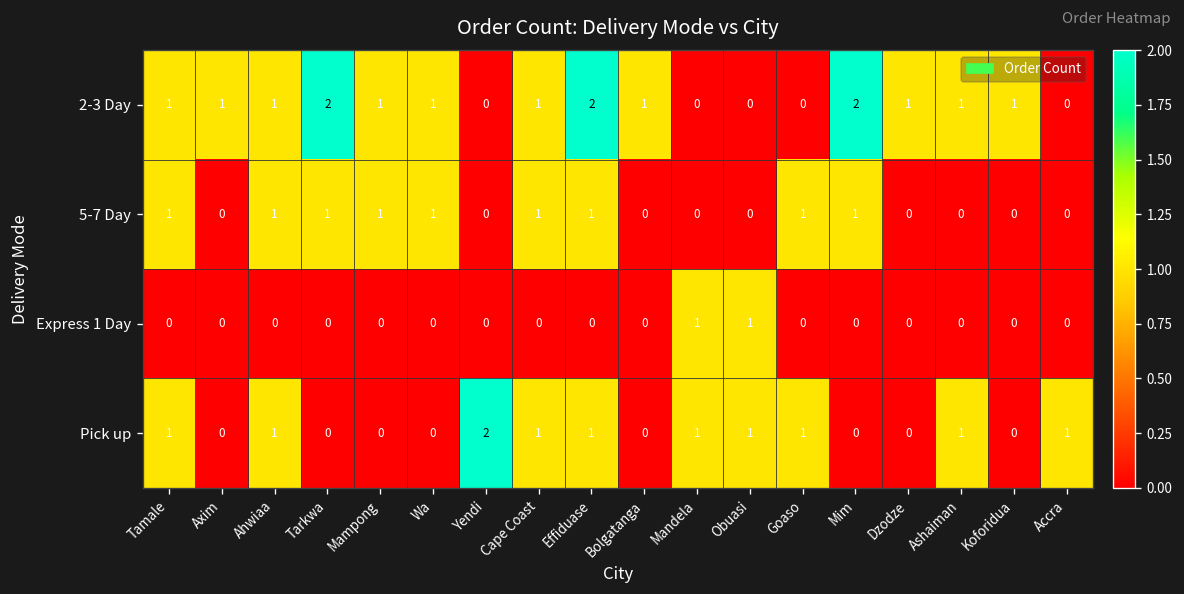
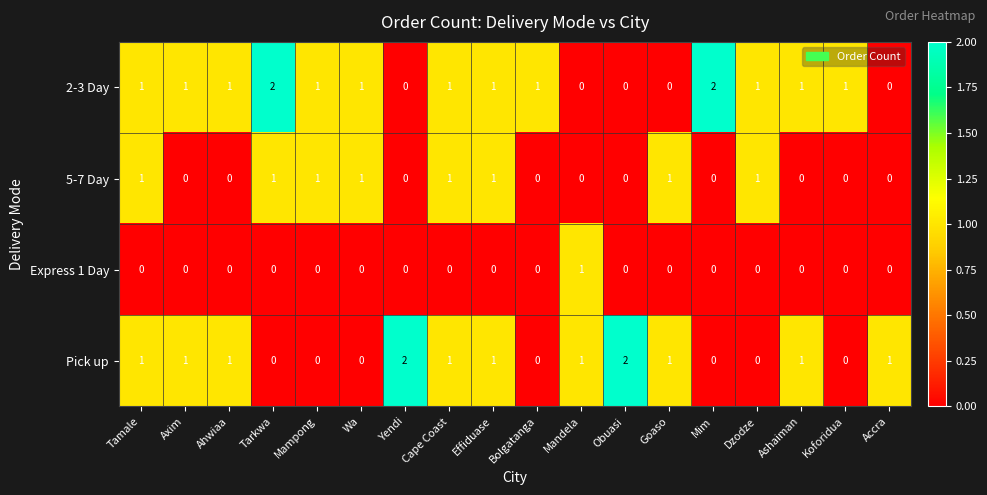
2-3 Day, Effiduase: 2 -> 1
5-7 Day, Ahwiaa: 1 -> 0
5-7 Day, Mim: 1 -> 0
5-7 Day, Dzodze: 0 -> 1
Express 1 Day, Obuasi: 1 -> 0
Pick up, Axim: 0 -> 1
Pick up, Obuasi: 1 -> 2
